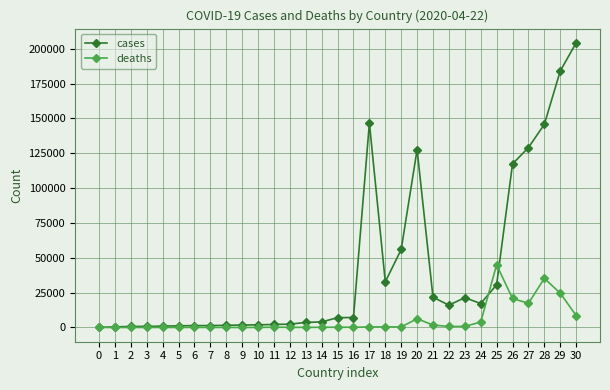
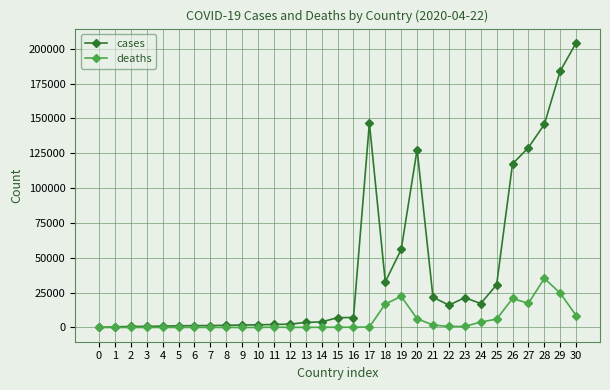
deaths, 18: 0 -> 17000
deaths, 19: 0 -> 22000
deaths, 25: 45000 -> 6000
